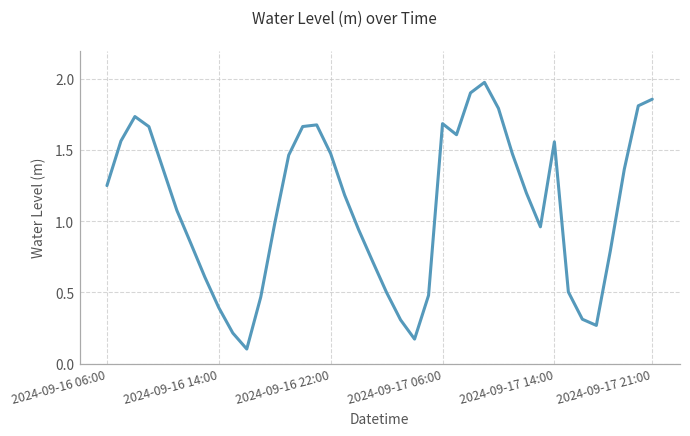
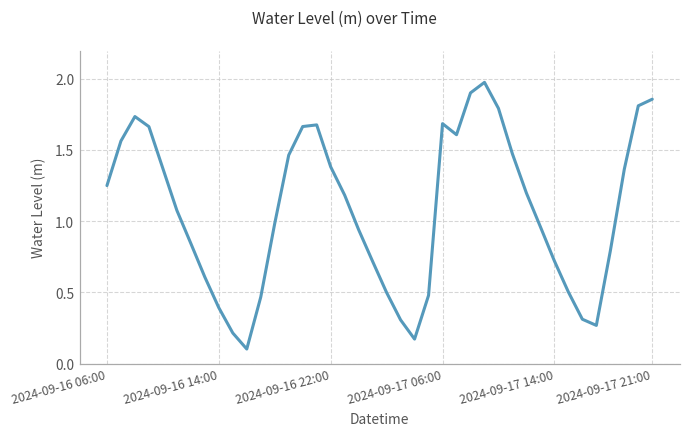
2024-09-16 22:00: 1.48 -> 1.38
2024-09-17 14:00: 1.56 -> 0.72
